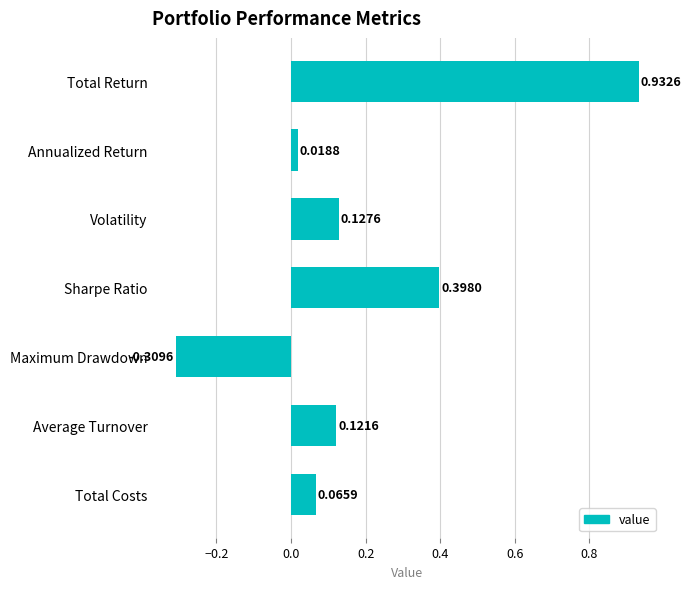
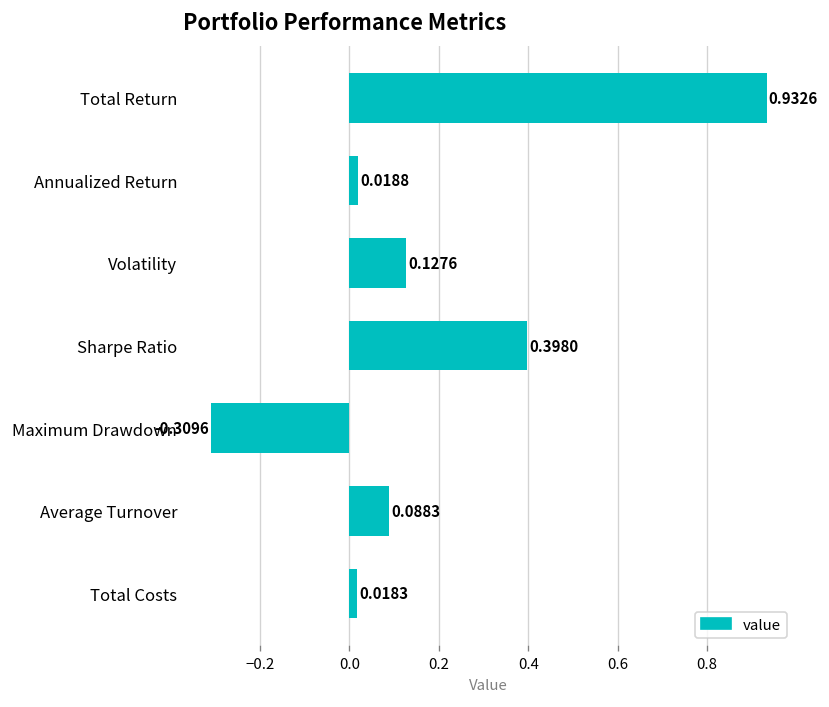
Average Turnover: 0.1216 -> 0.0883
Total Costs: 0.0659 -> 0.0183
